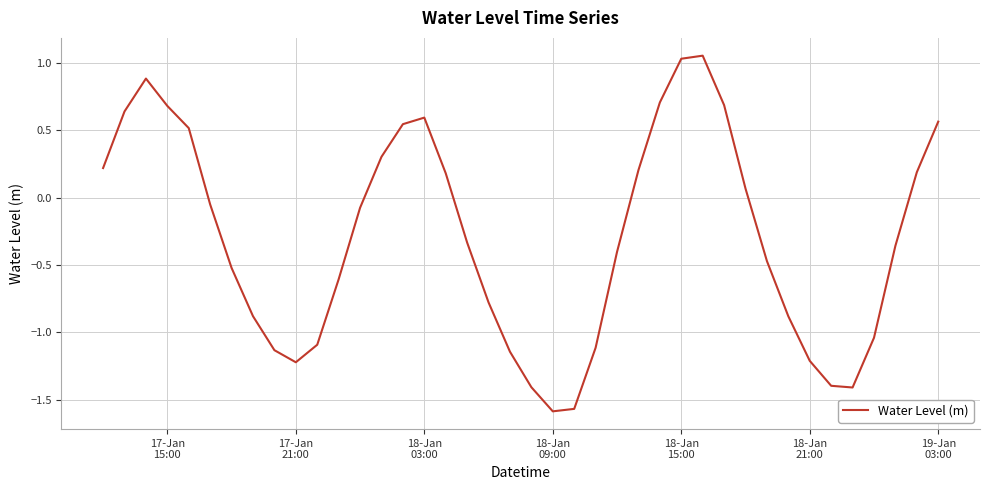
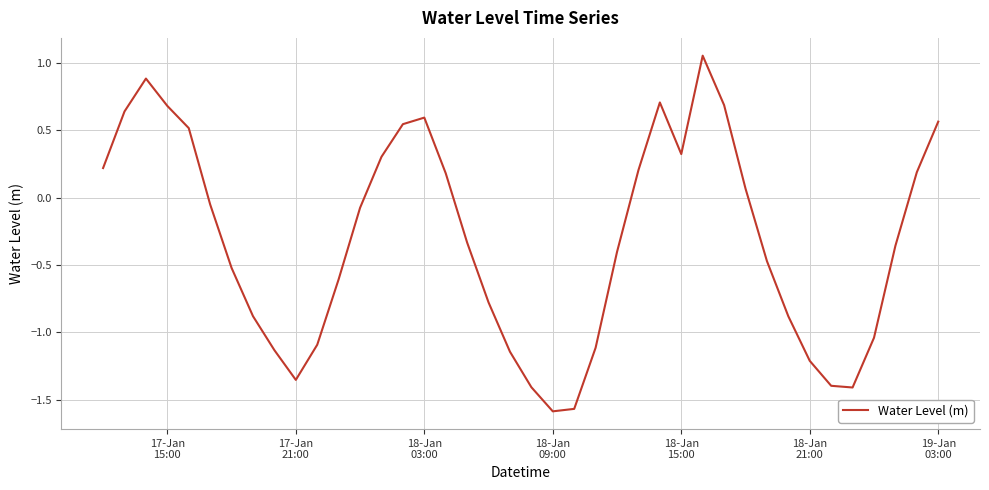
17-Jan 21:00: -1.22 -> -1.35
18-Jan 15:00: 1.03 -> 0.32
